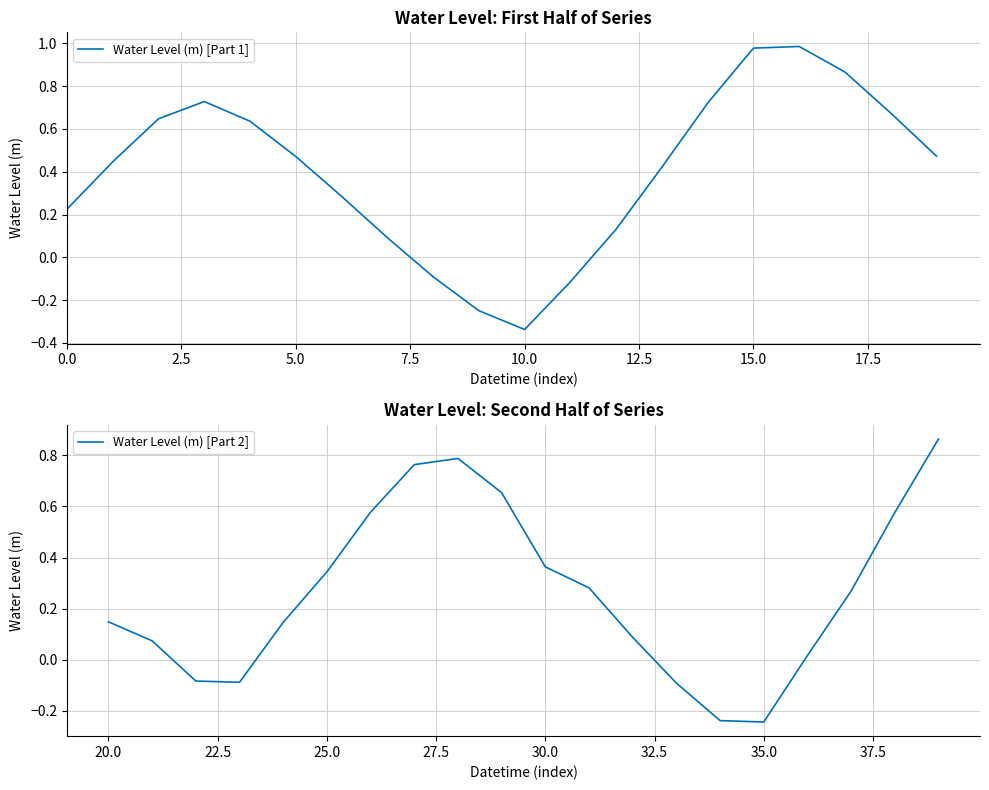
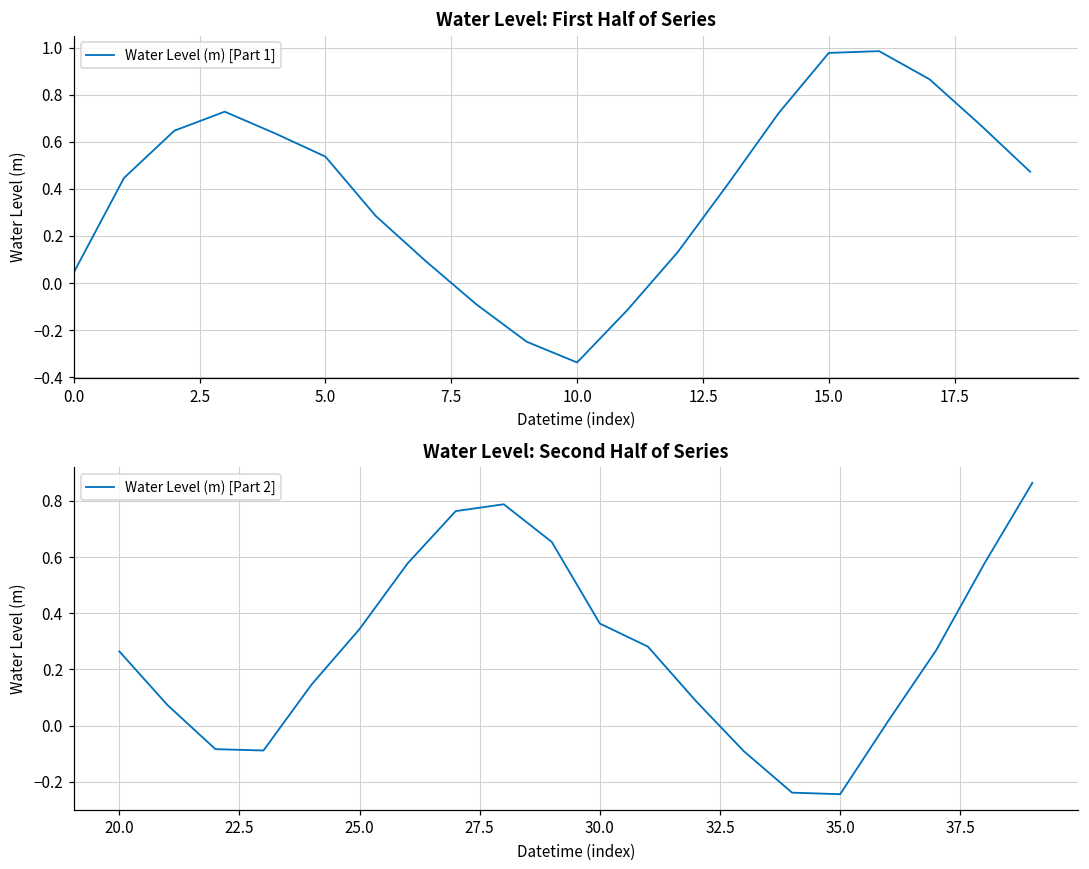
Water Level: First Half of Series, 0.0: 0.22 -> 0.04
Water Level: First Half of Series, 5.0: 0.47 -> 0.54
Water Level: Second Half of Series, 20.0: 0.15 -> 0.26
